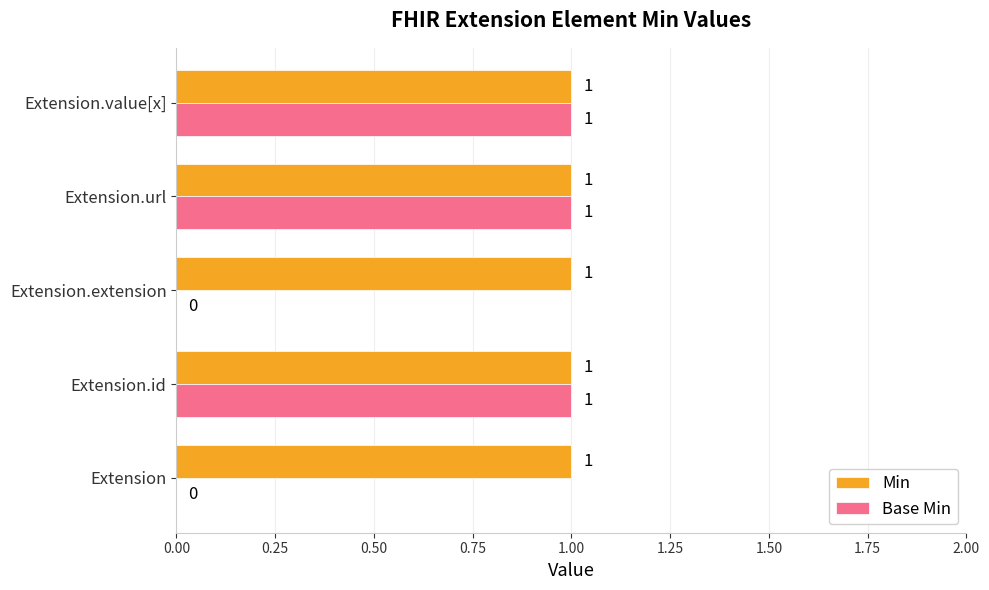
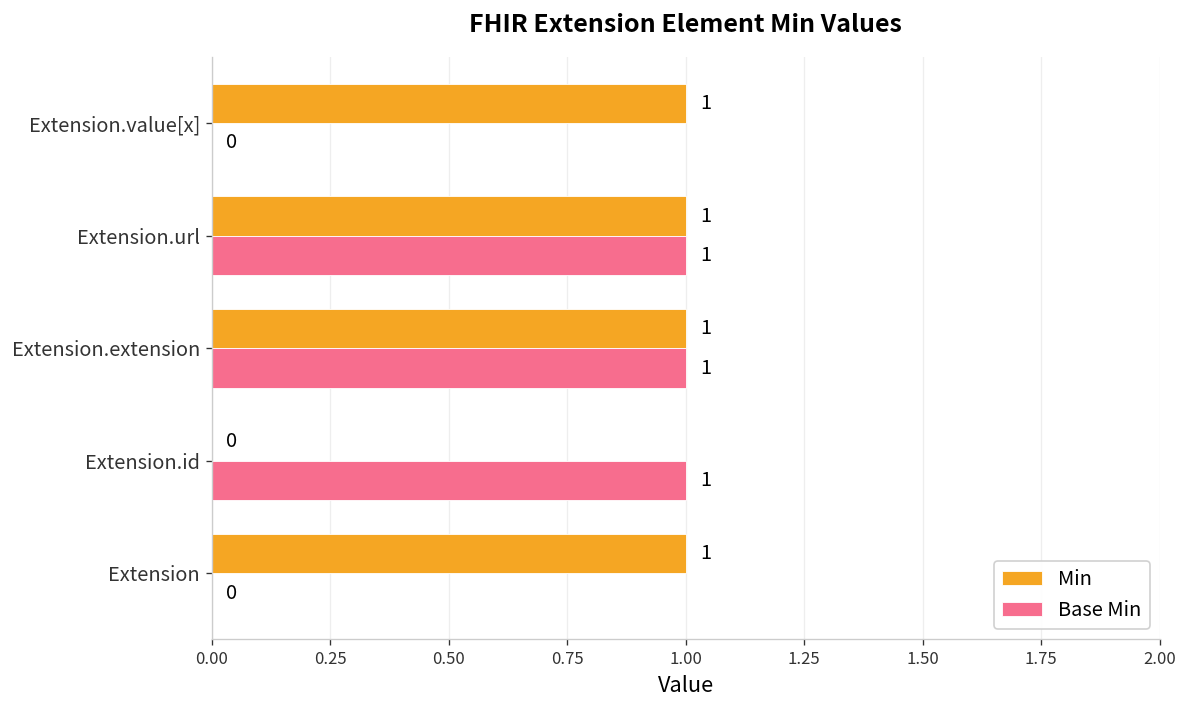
Base Min, Extension.value[x]: 1 -> 0
Base Min, Extension.extension: 0 -> 1
Min, Extension.id: 1 -> 0
